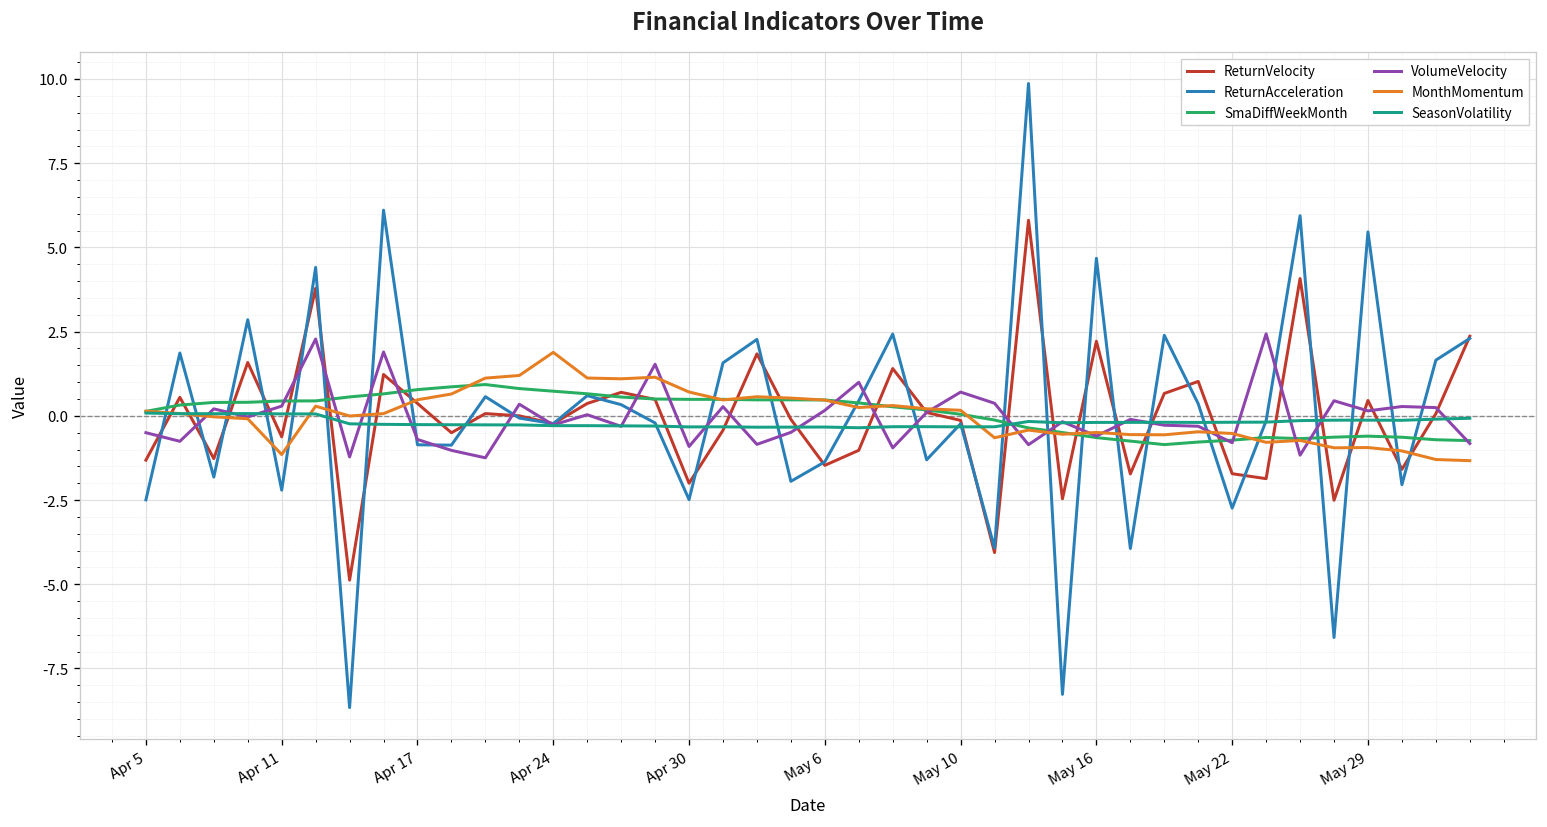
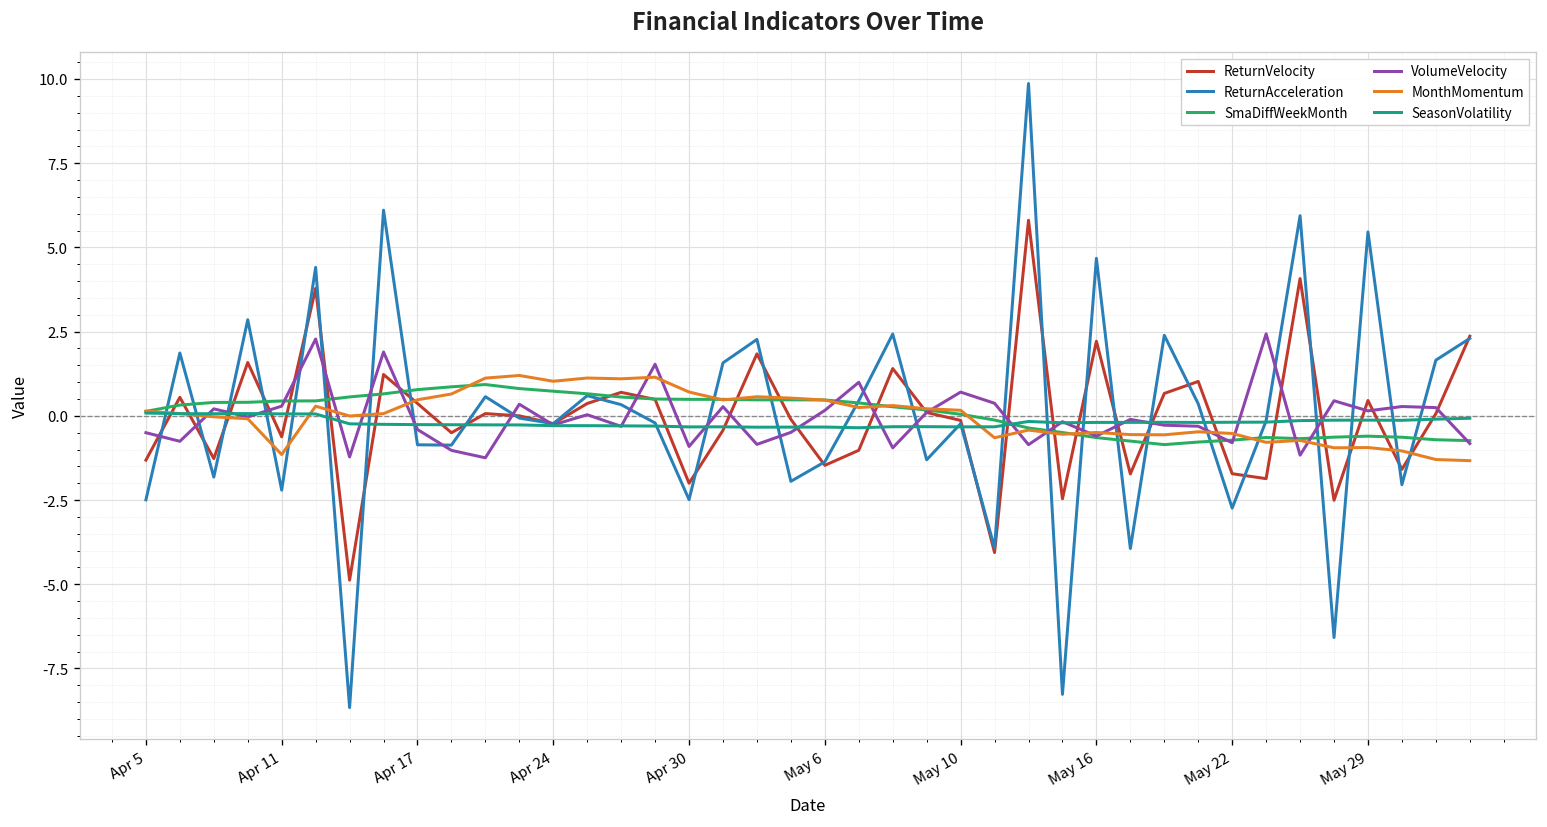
VolumeVelocity, Apr 17: -0.7 -> -0.4
MonthMomentum, Apr 24: 1.9 -> 1.0
